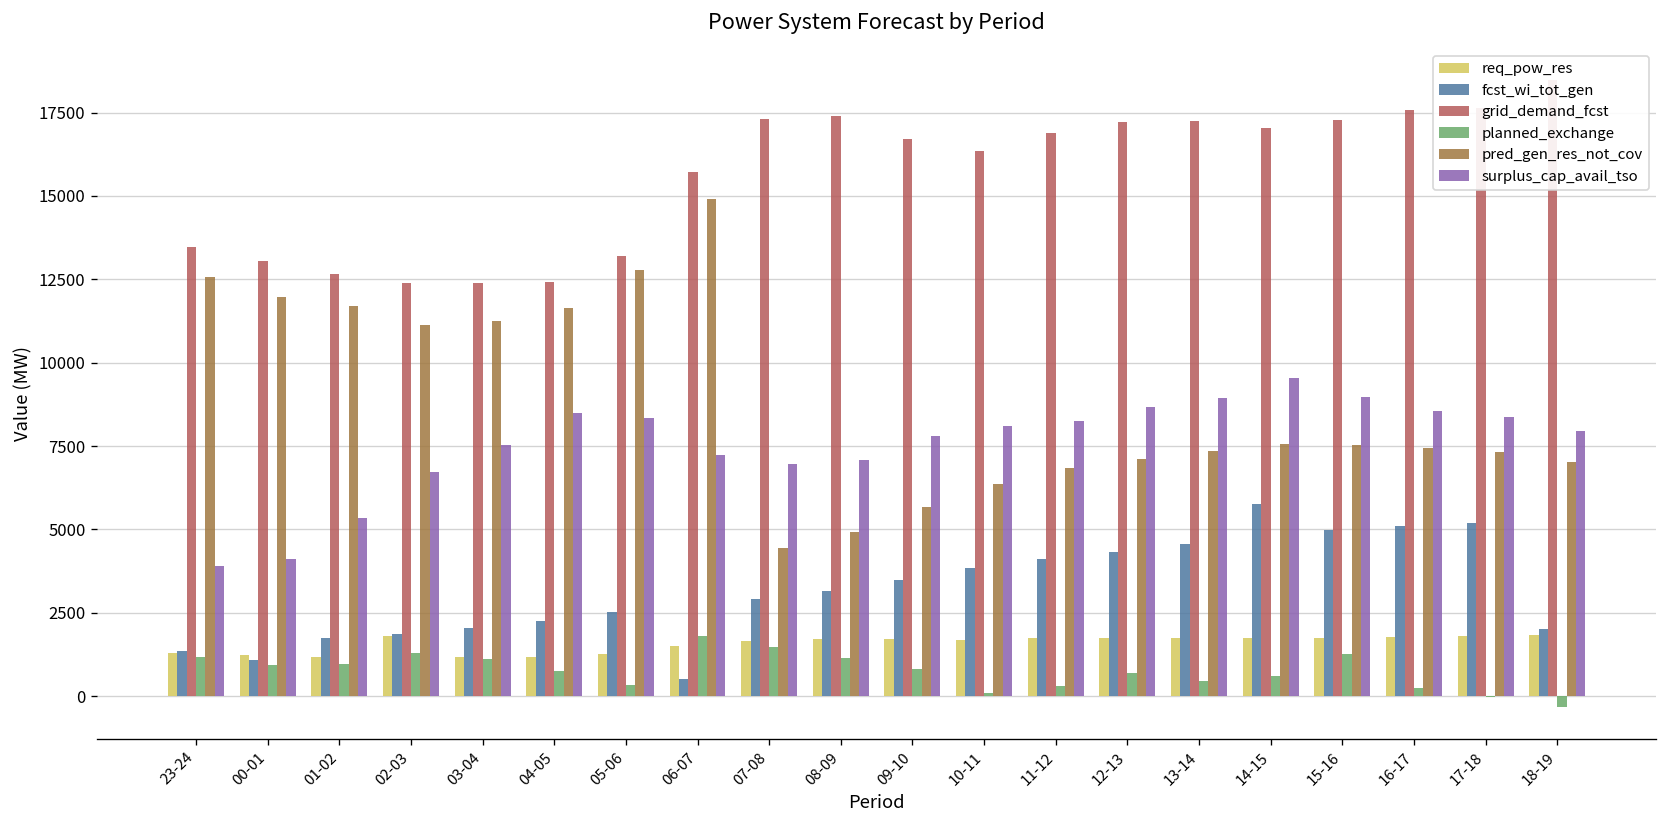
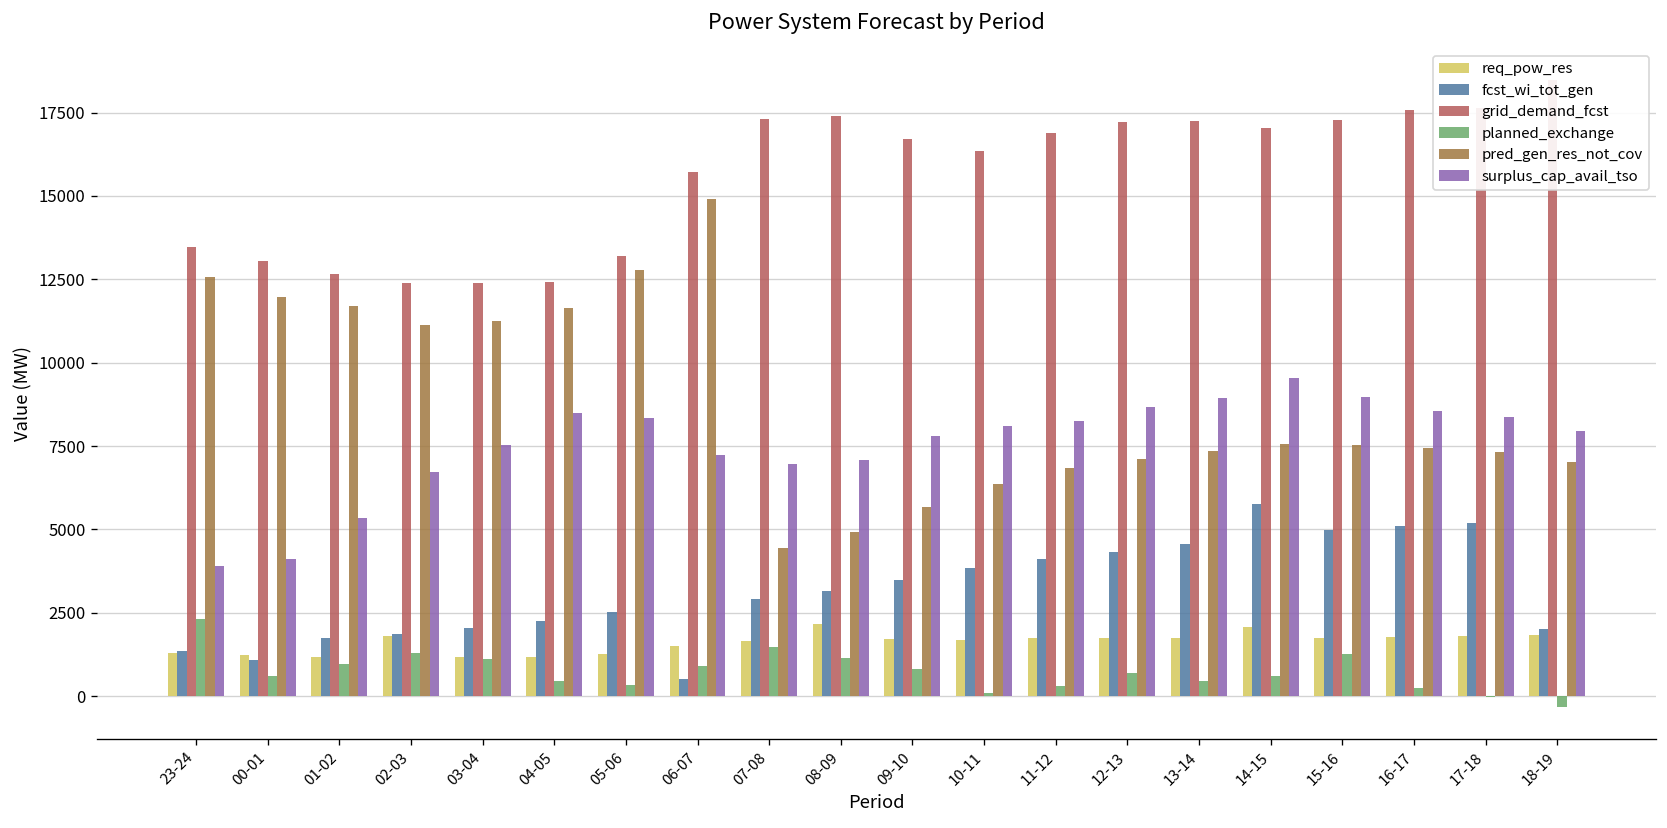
planned_exchange, 23-24: 1200 -> 2300
planned_exchange, 00-01: 900 -> 600
planned_exchange, 04-05: 800 -> 400
planned_exchange, 06-07: 1800 -> 900
req_pow_res, 08-09: 1700 -> 2200
req_pow_res, 14-15: 1700 -> 2100
